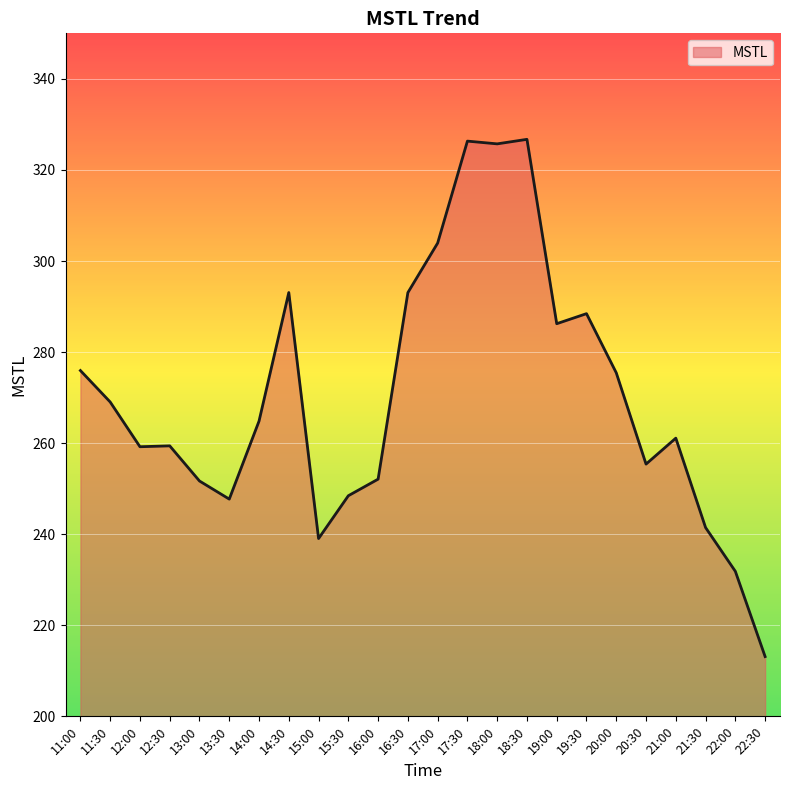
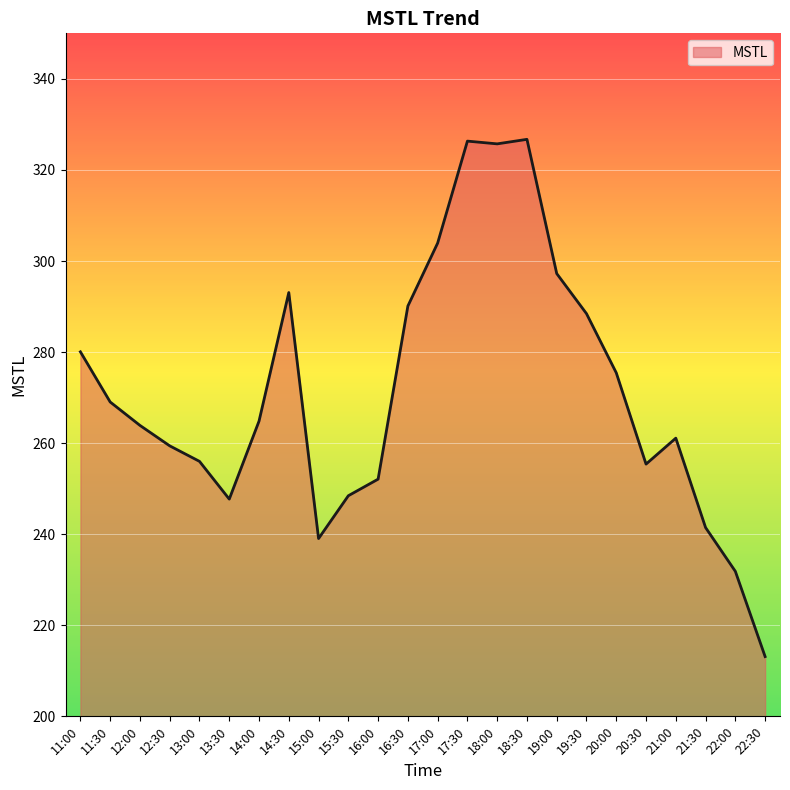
11:00: 276 -> 280
12:00: 259 -> 264
13:00: 252 -> 256
16:30: 293 -> 290
19:00: 286 -> 297
